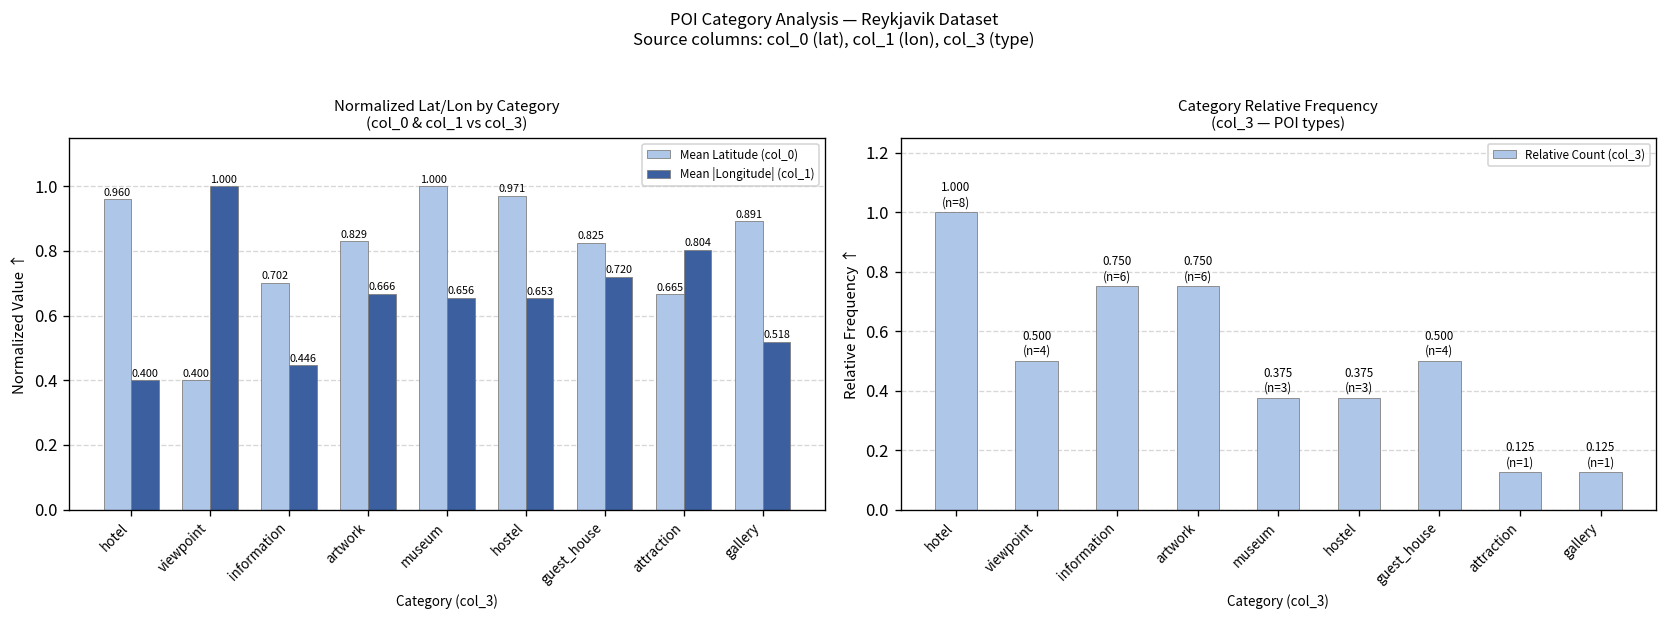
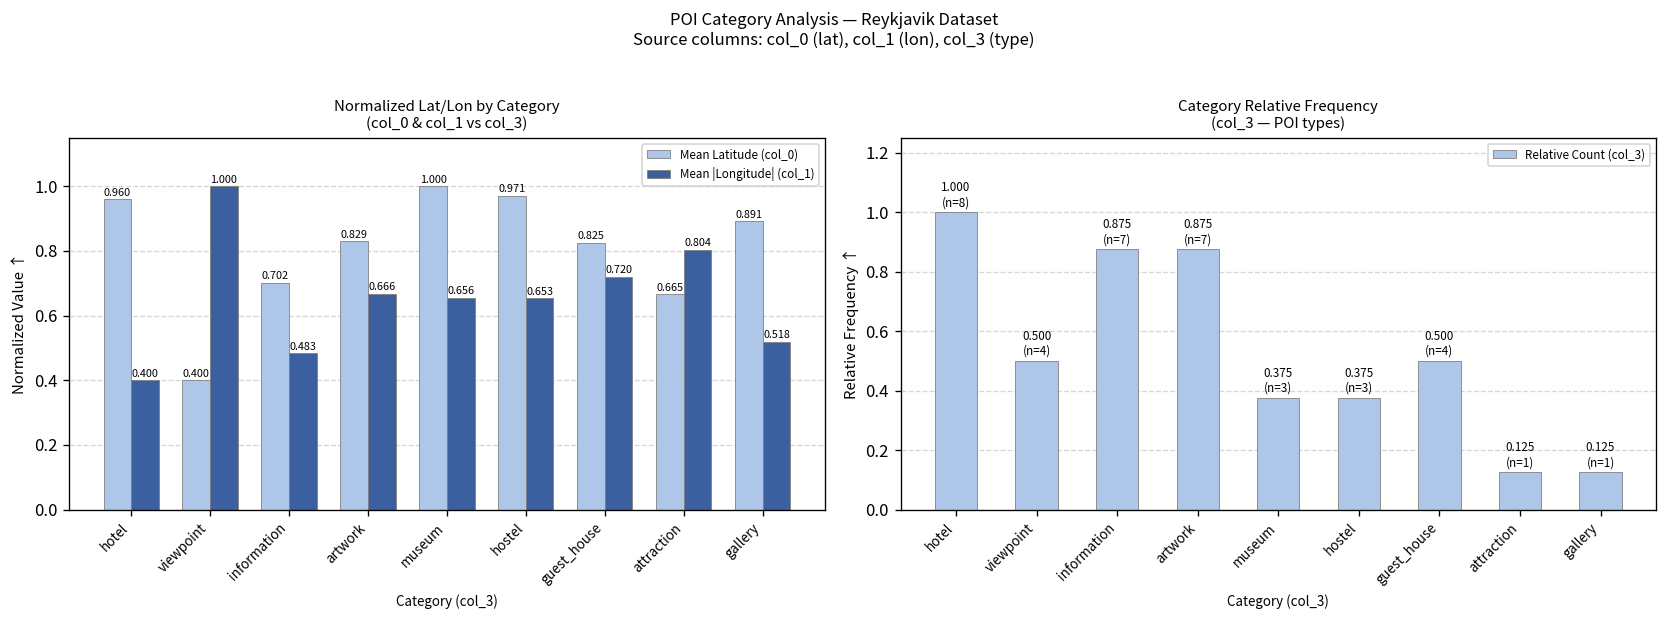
Normalized Lat/Lon by Category (col_0 & col_1 vs col_3), Mean |Longitude| (col_1), information: 0.446 -> 0.483
Category Relative Frequency (col_3 — POI types), information: 0.750 (n=6) -> 0.875 (n=7)
Category Relative Frequency (col_3 — POI types), artwork: 0.750 (n=6) -> 0.875 (n=7)
